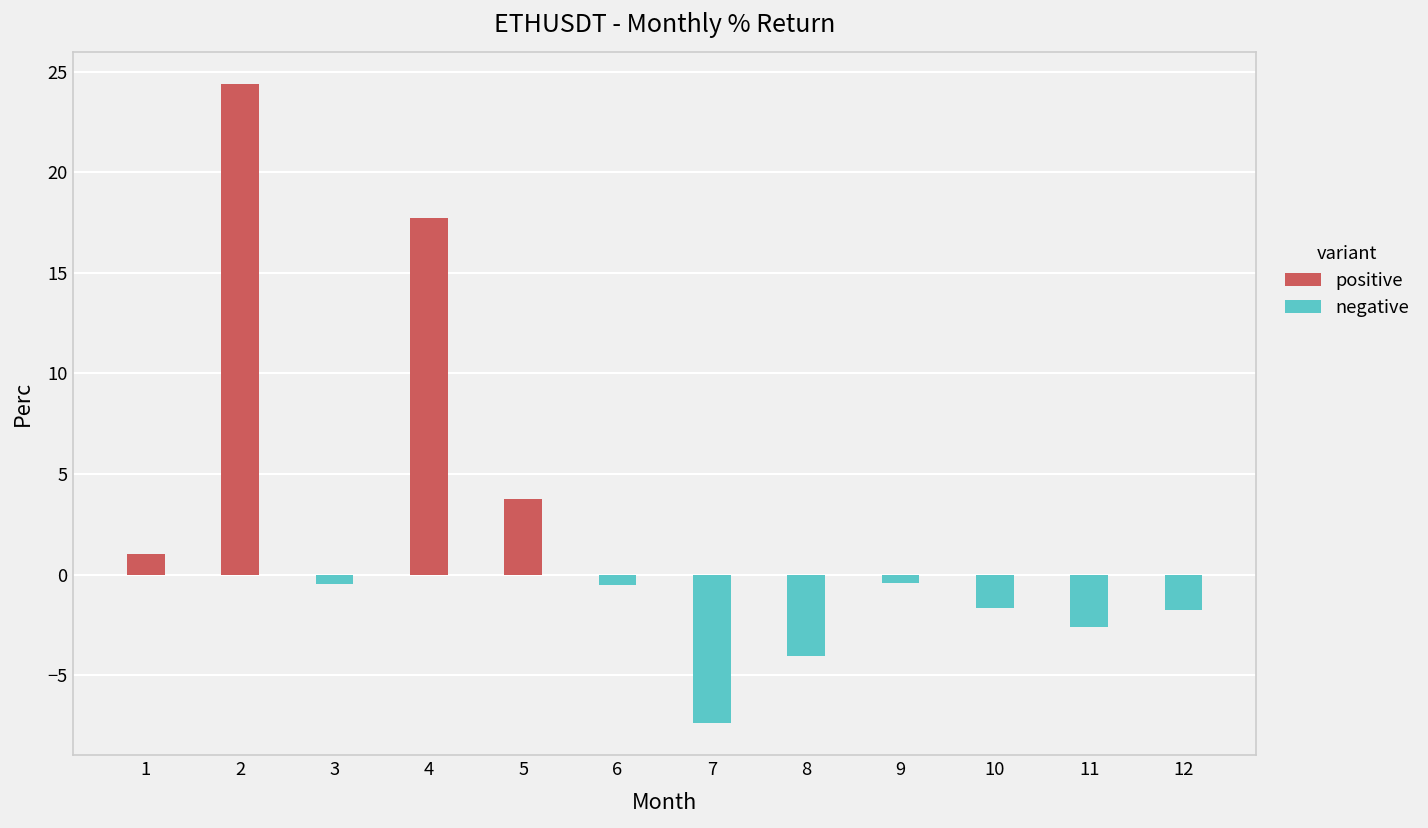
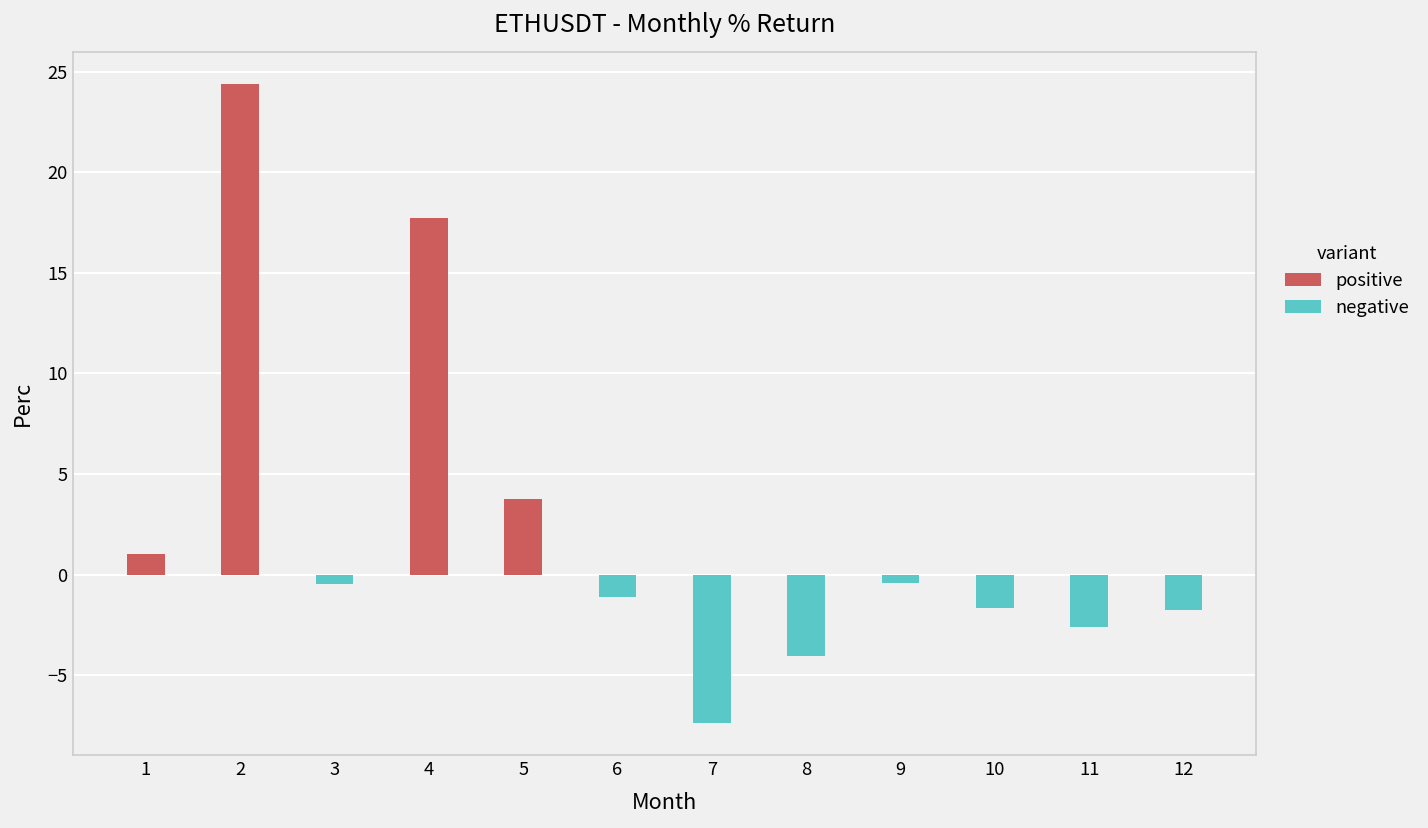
6: -0.5 -> -1.1
